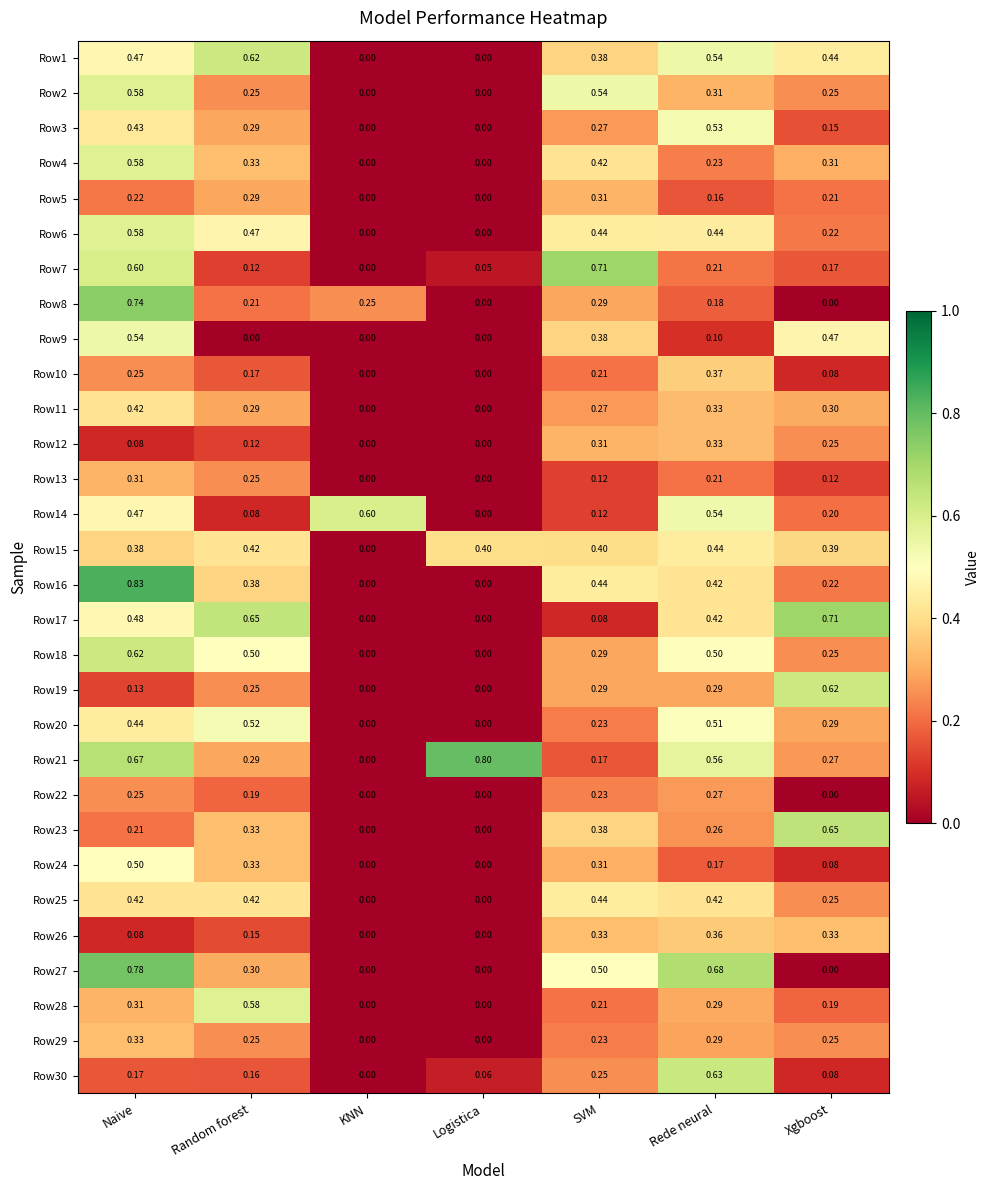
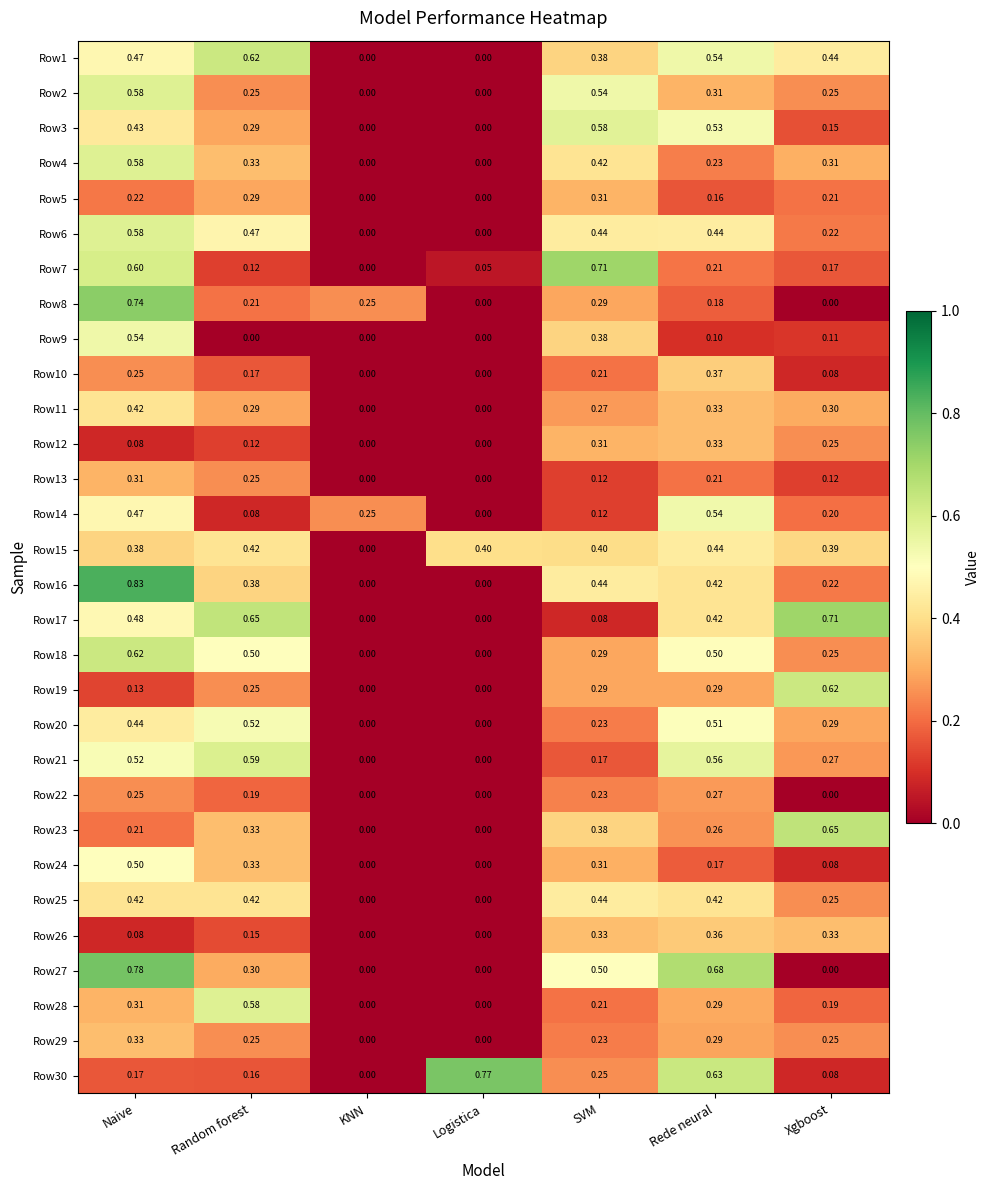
Row3, SVM: 0.27 -> 0.58
Row9, Xgboost: 0.47 -> 0.11
Row14, KNN: 0.60 -> 0.25
Row21, Naive: 0.67 -> 0.52
Row21, Random forest: 0.29 -> 0.59
Row21, Logistica: 0.80 -> 0.00
Row30, Logistica: 0.06 -> 0.77
